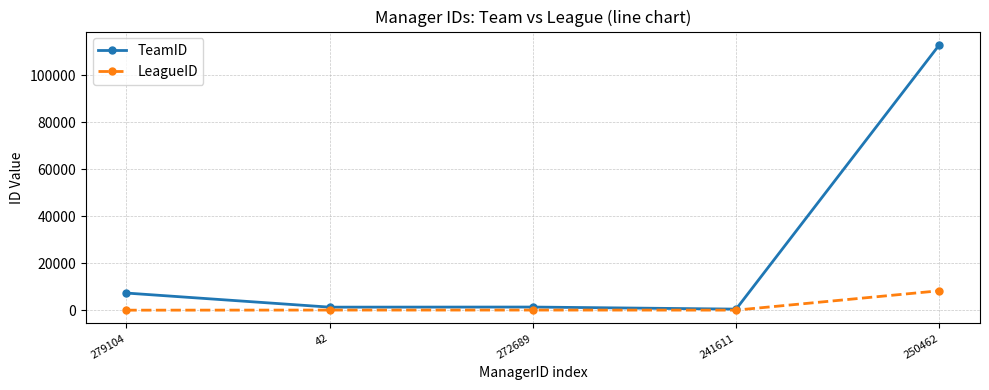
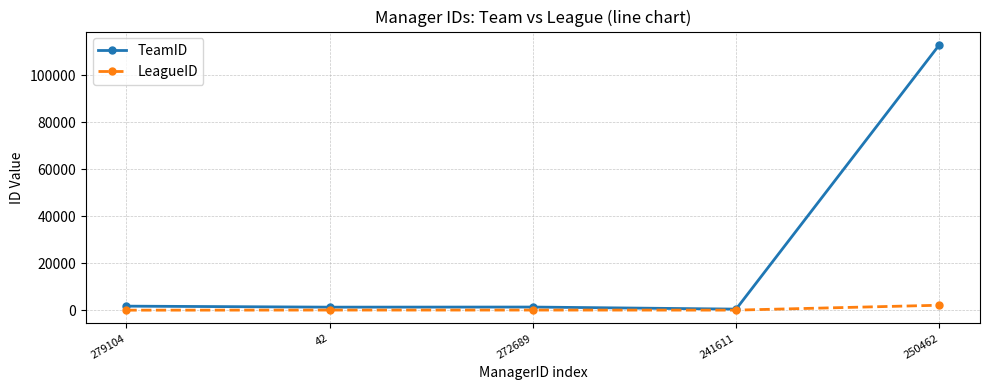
TeamID, 279104: 7000 -> 2000
LeagueID, 250462: 8000 -> 2000
